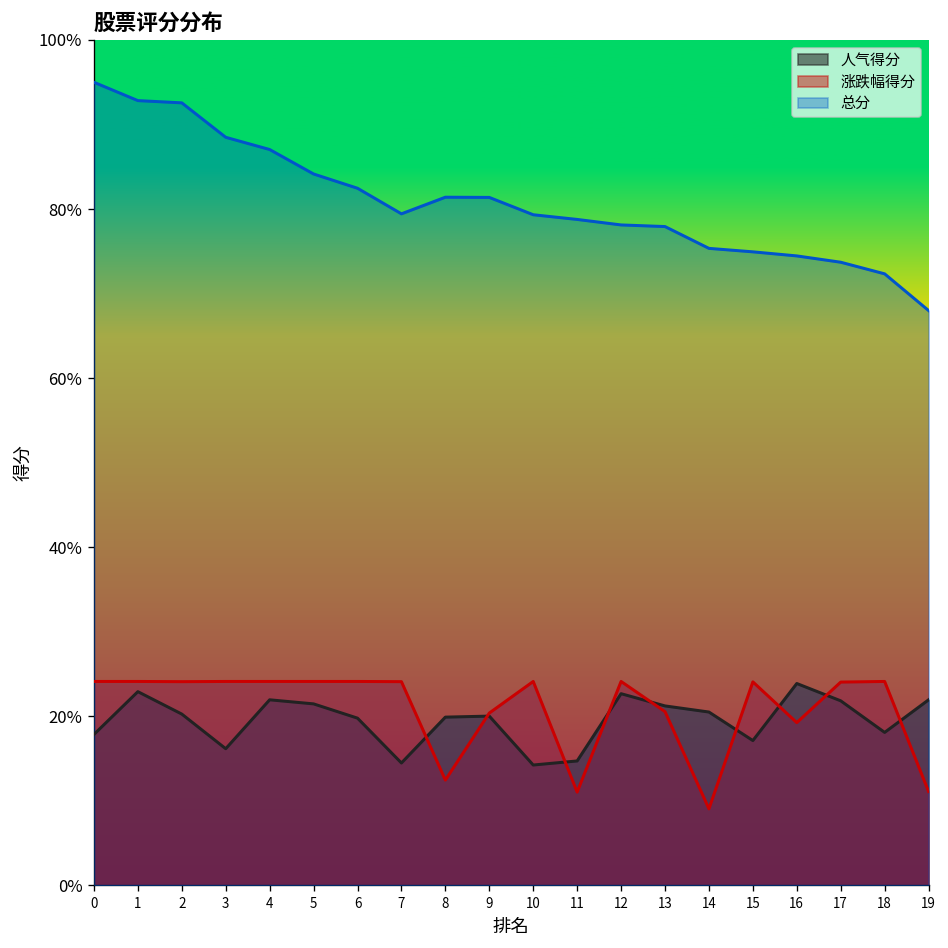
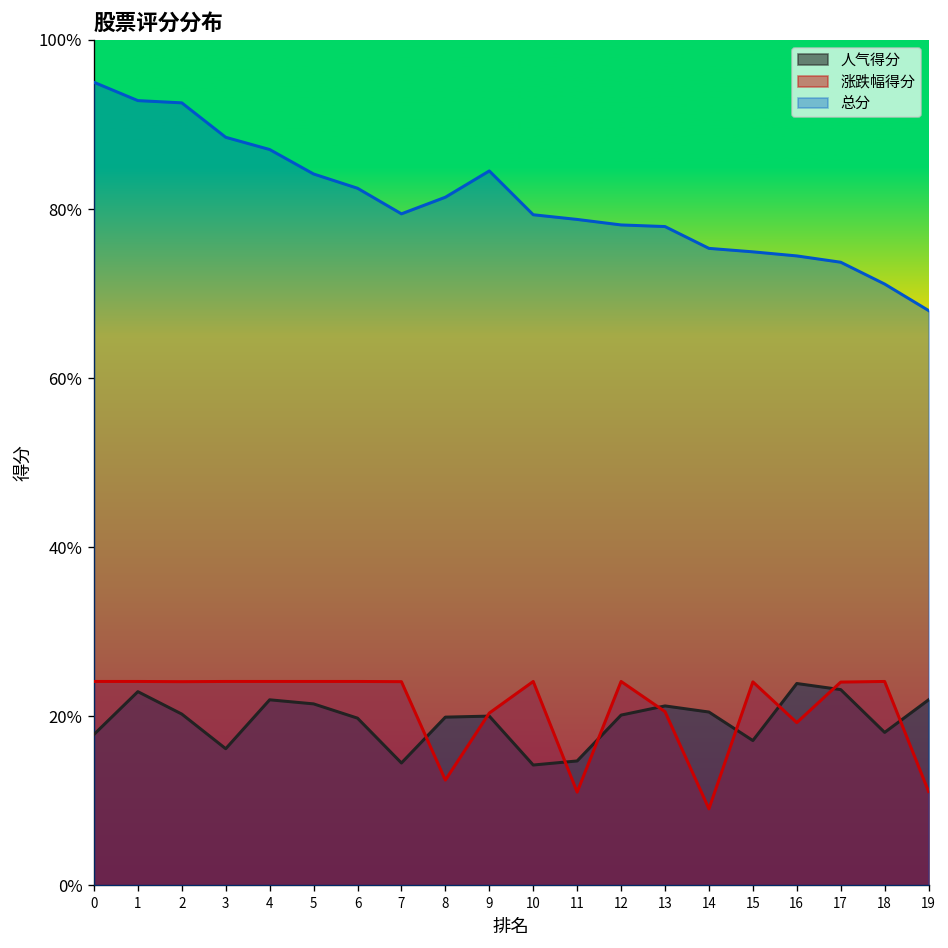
总分, 9: 81% -> 85%
人气得分, 12: 23% -> 20%
人气得分, 17: 22% -> 23%
总分, 18: 72% -> 71%
